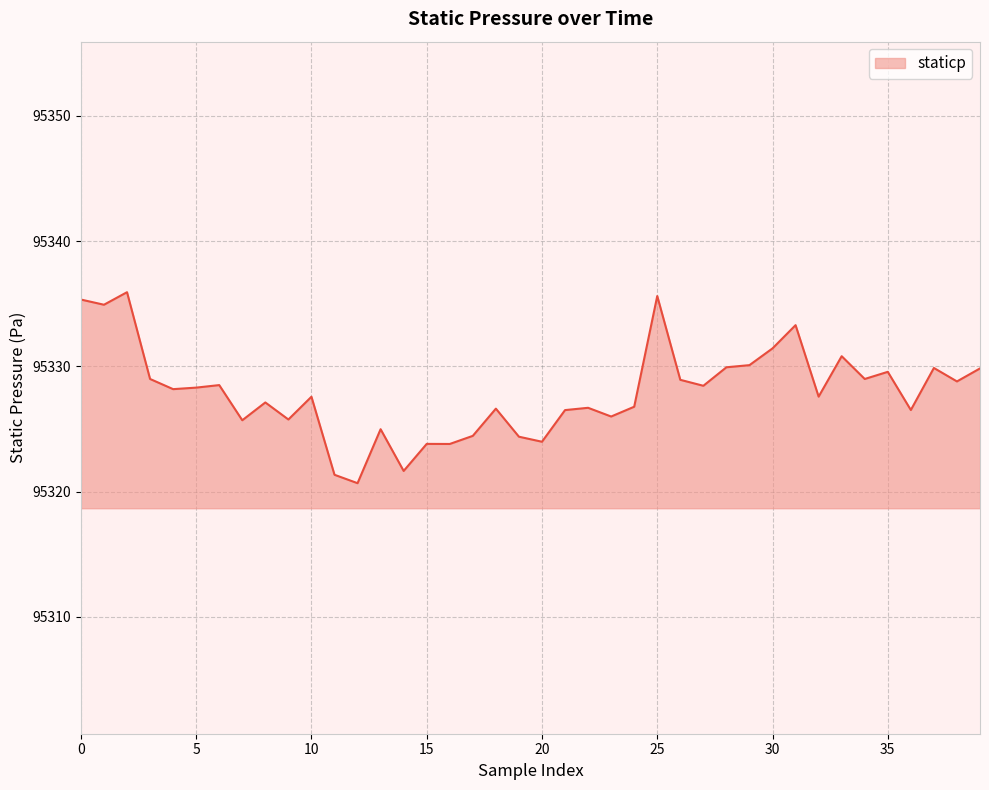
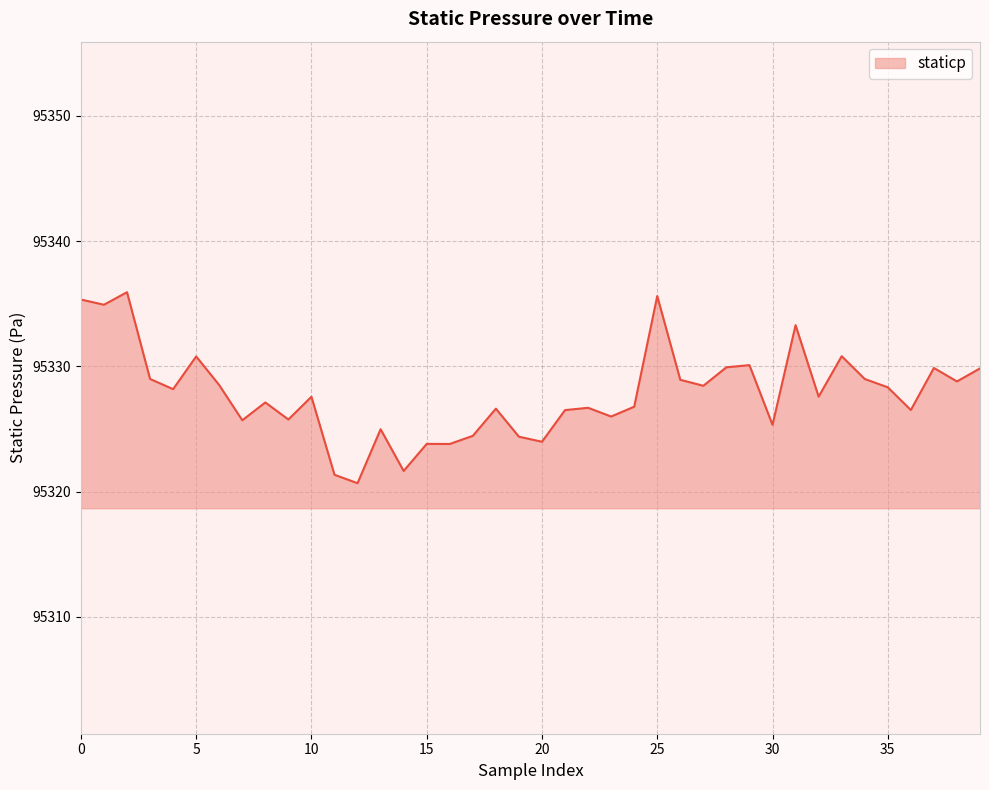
5: 95328.3 -> 95330.8
30: 95331.4 -> 95325.3
35: 95329.6 -> 95328.3
